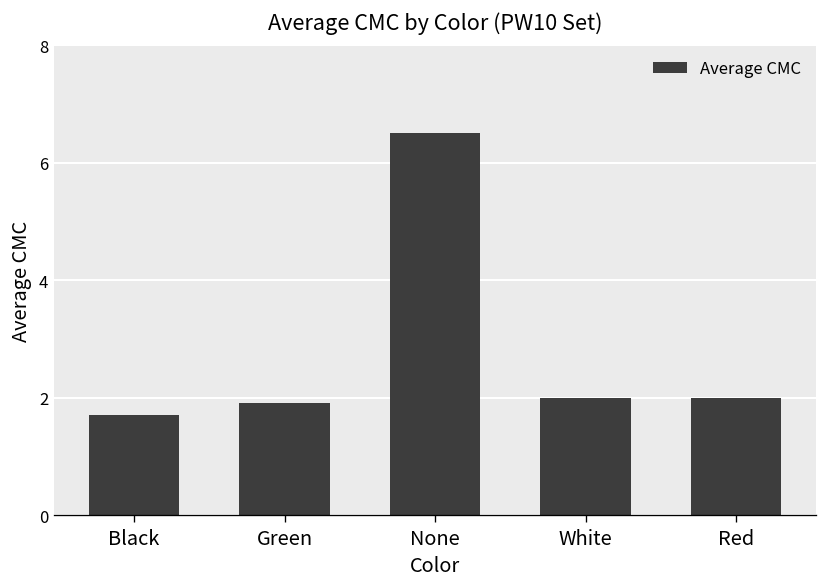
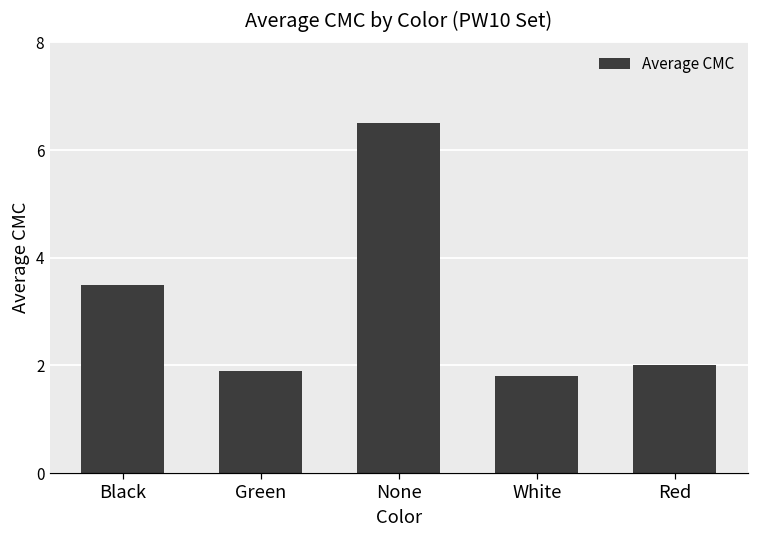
Black: 1.7 -> 3.5
White: 2.0 -> 1.8
